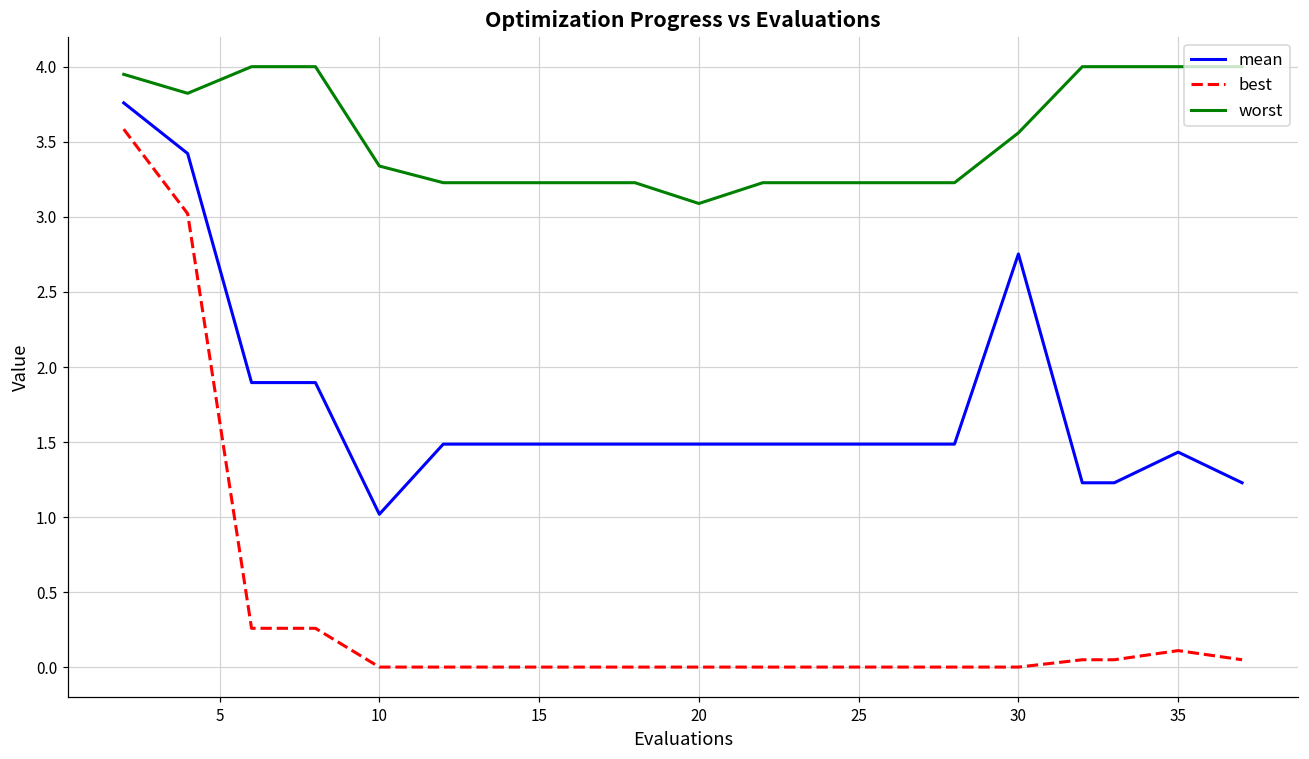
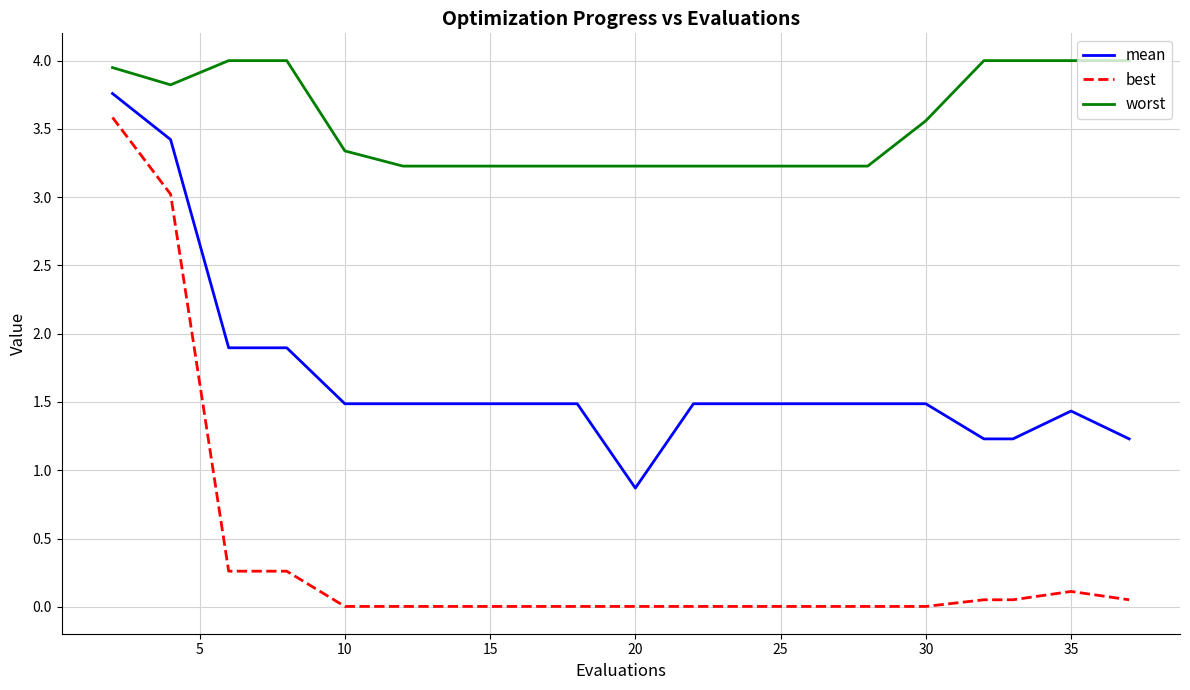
mean, 10: 1.02 -> 1.49
mean, 20: 1.49 -> 0.87
worst, 20: 3.09 -> 3.23
mean, 30: 2.75 -> 1.49
